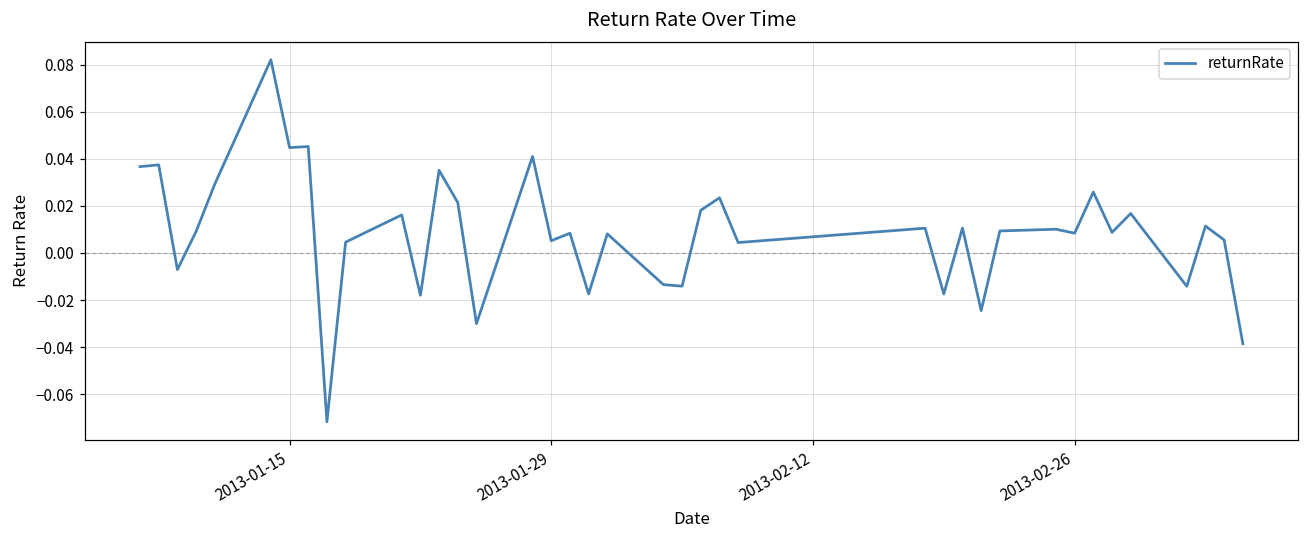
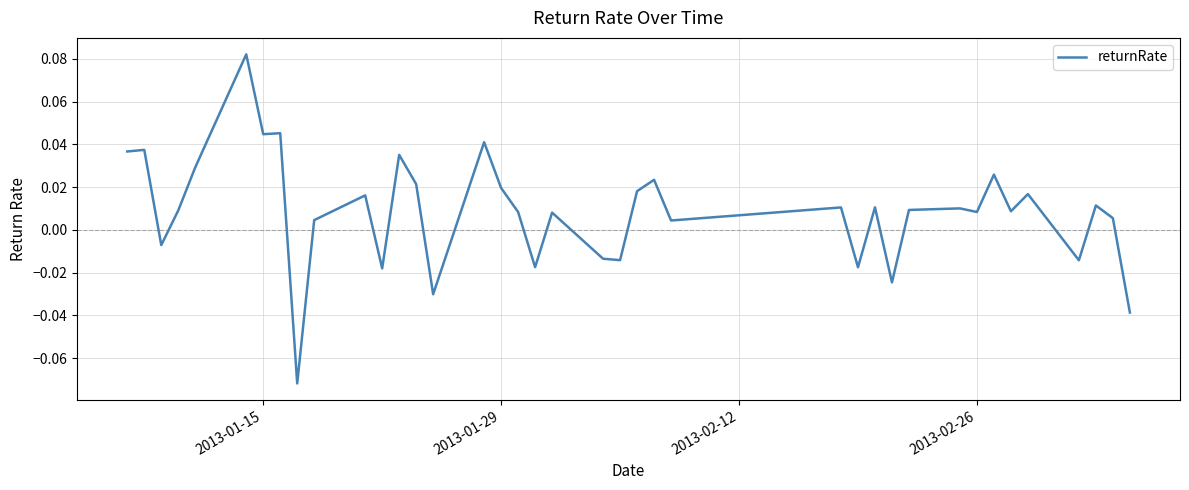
2013-01-29: 0.005 -> 0.020
